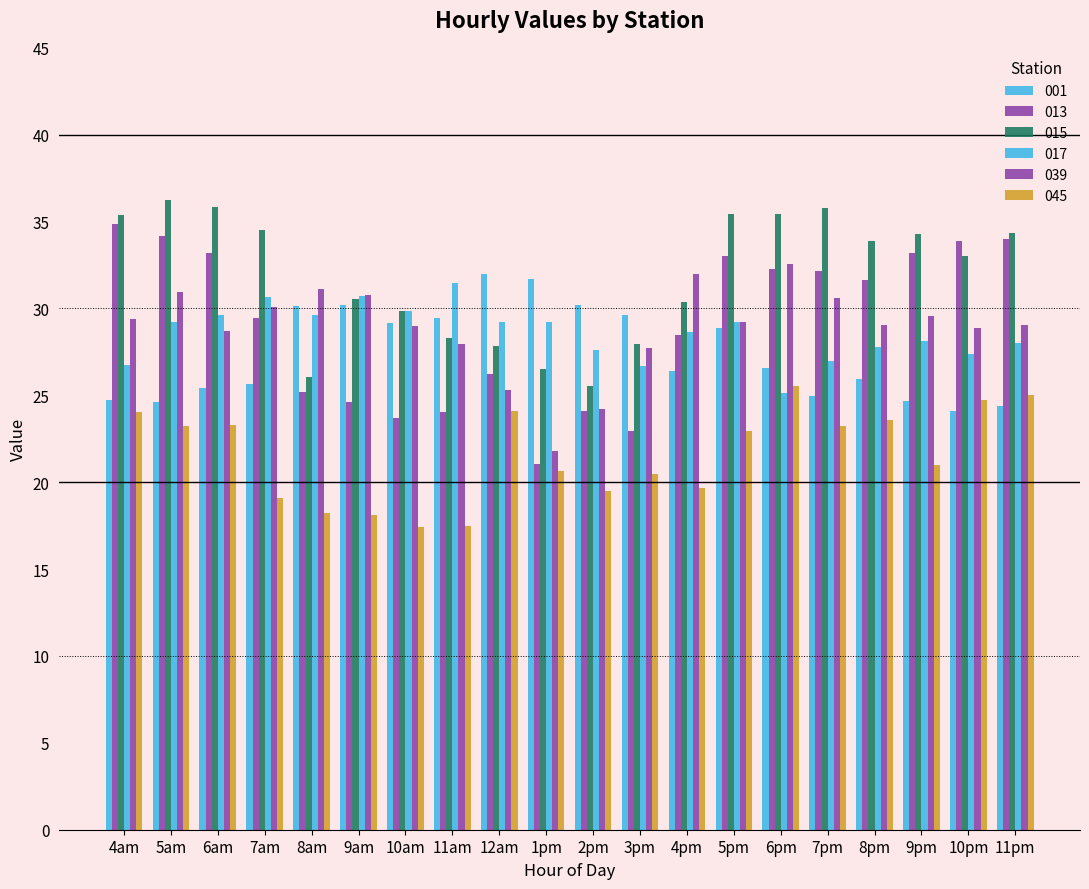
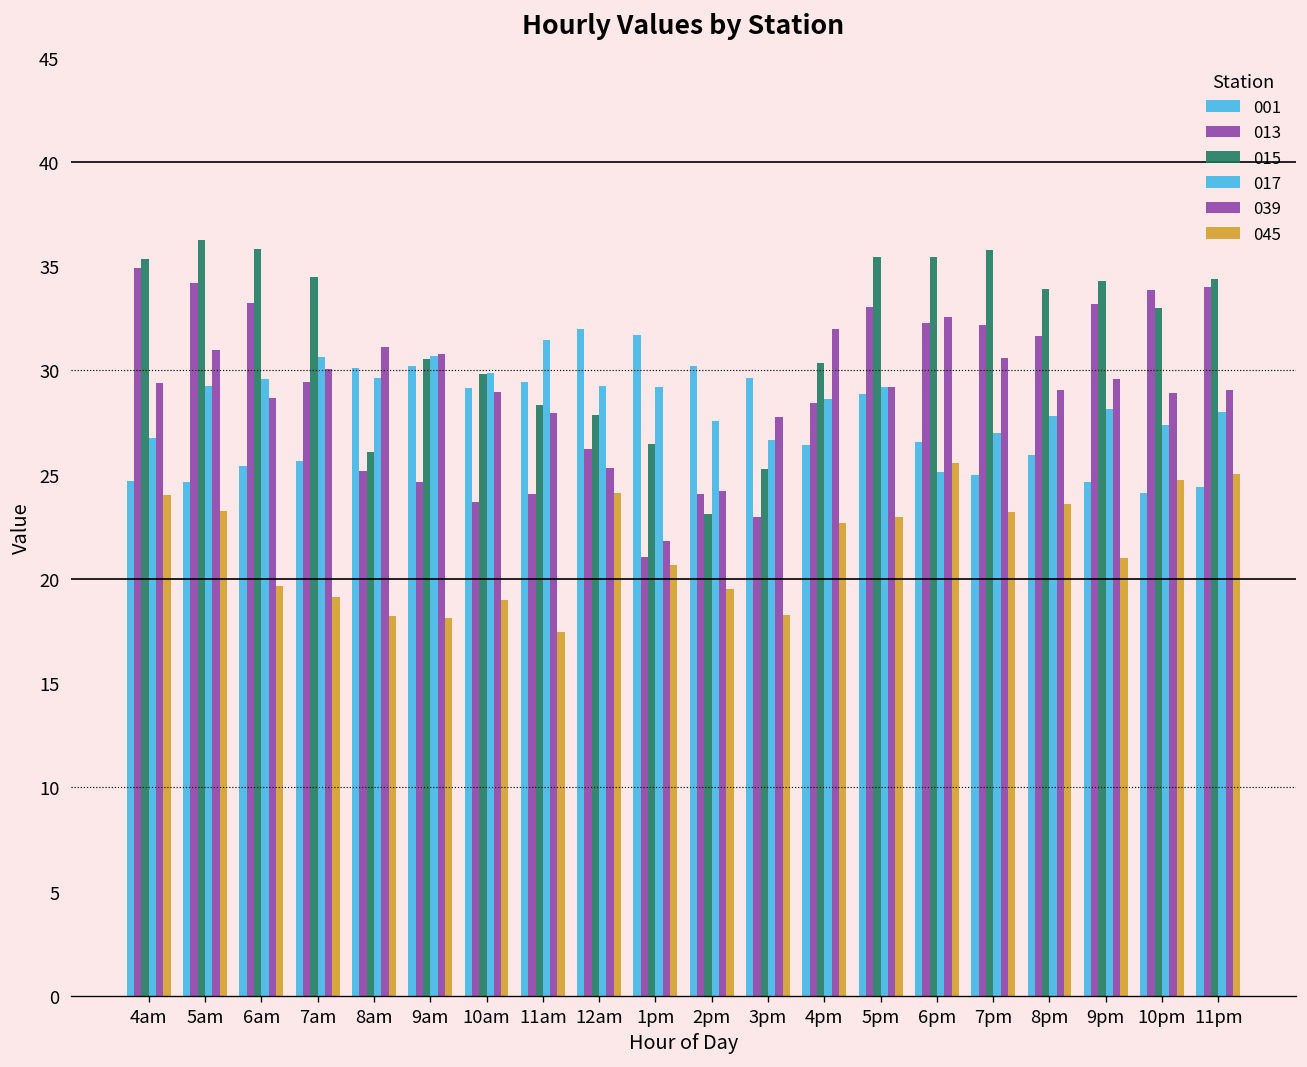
045, 6am: 23.3 -> 19.6
045, 10am: 17.4 -> 19.0
015, 2pm: 25.6 -> 23.1
015, 3pm: 27.9 -> 25.3
045, 3pm: 20.5 -> 18.3
045, 4pm: 19.7 -> 22.7
